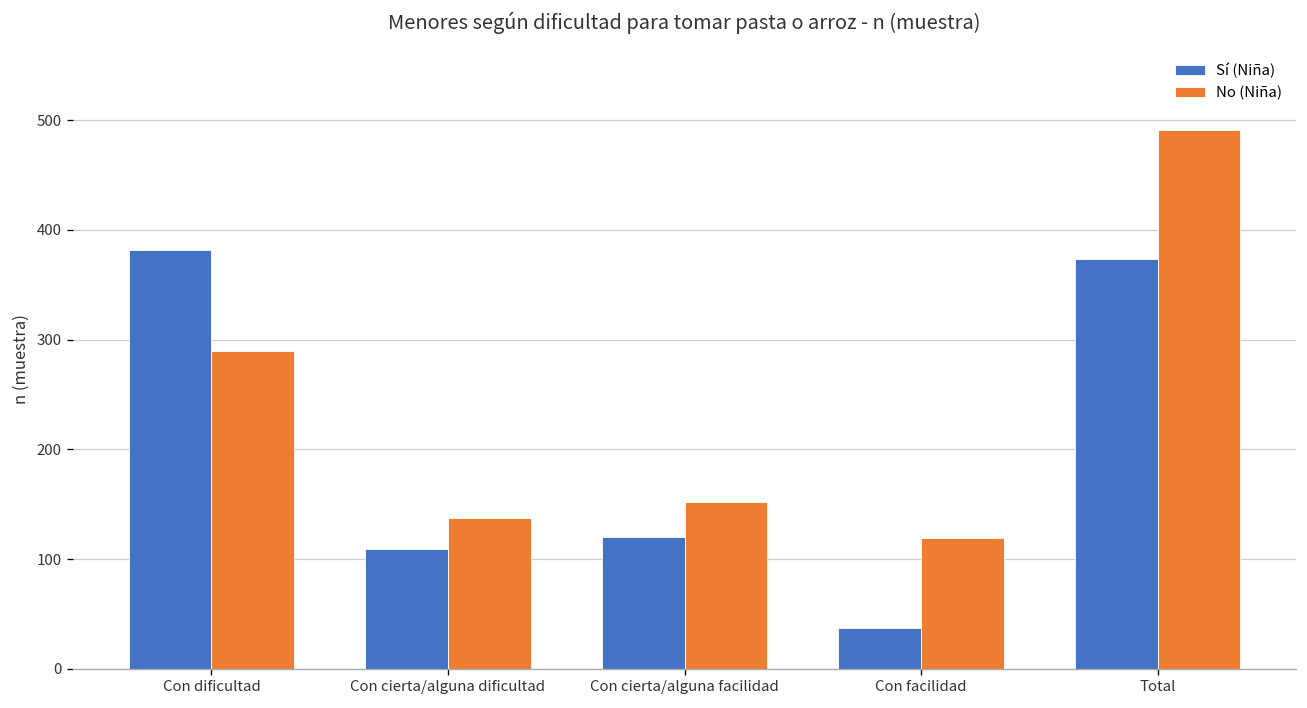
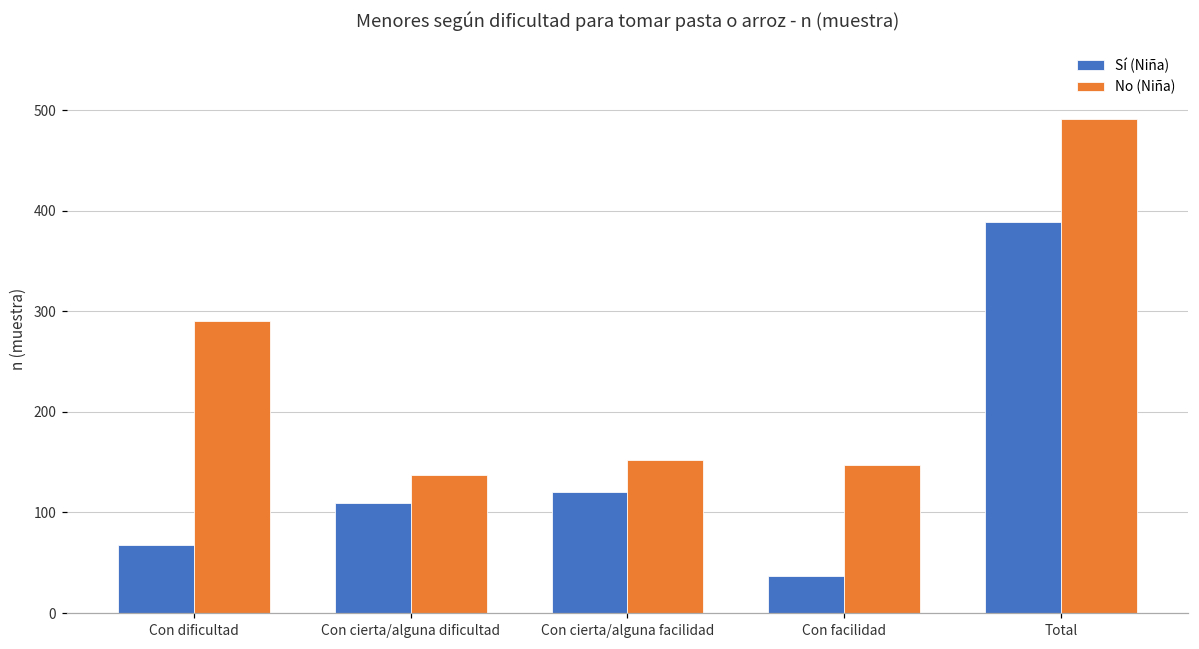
Sí (Niña), Con dificultad: 380 -> 70
No (Niña), Con facilidad: 120 -> 150
Sí (Niña), Total: 370 -> 390
